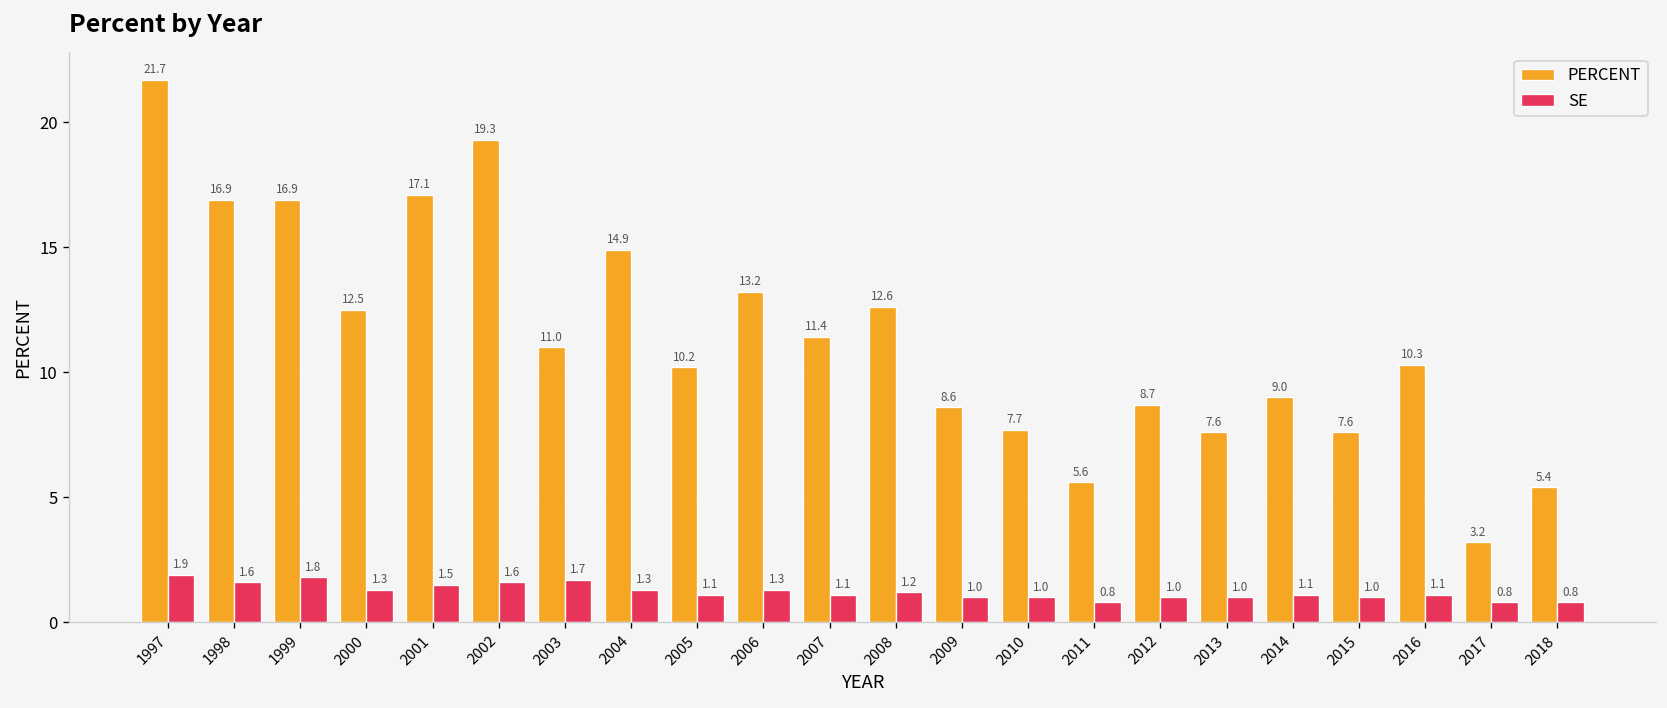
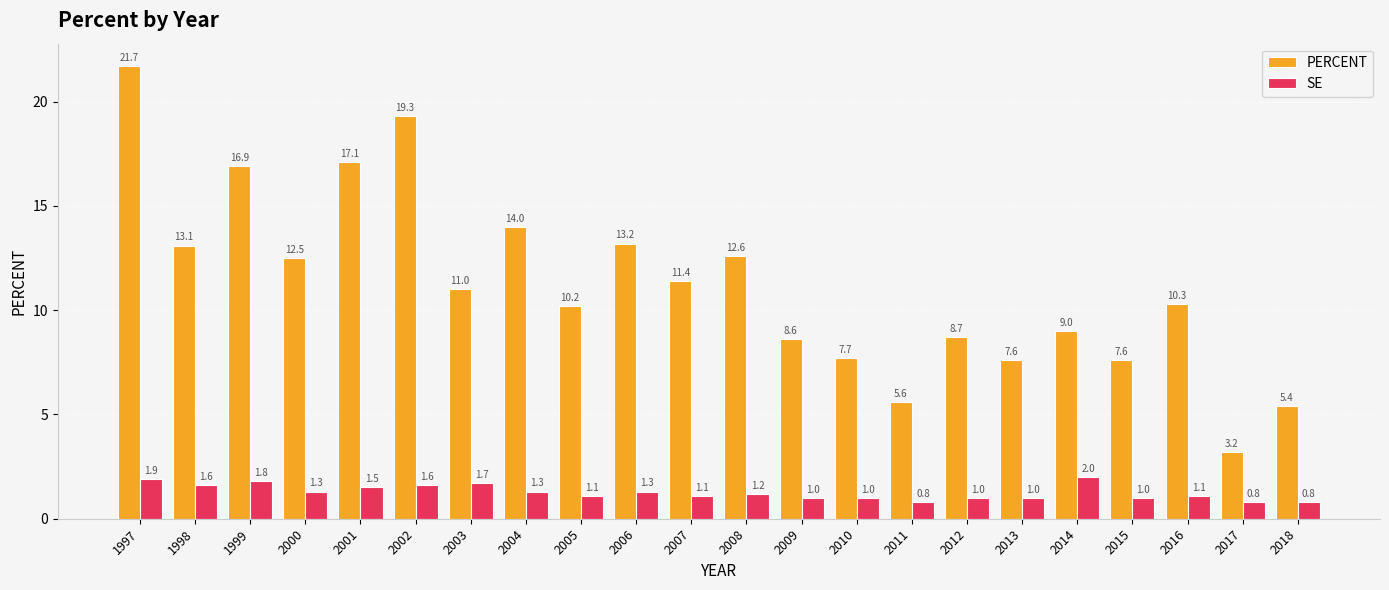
PERCENT, 1998: 16.9 -> 13.1
PERCENT, 2004: 14.9 -> 14.0
SE, 2014: 1.1 -> 2.0
